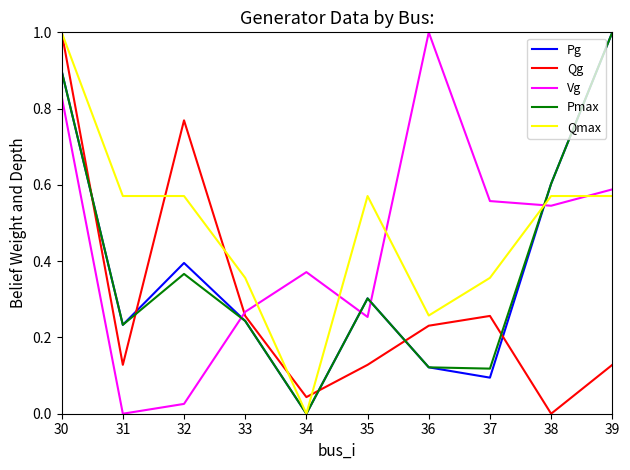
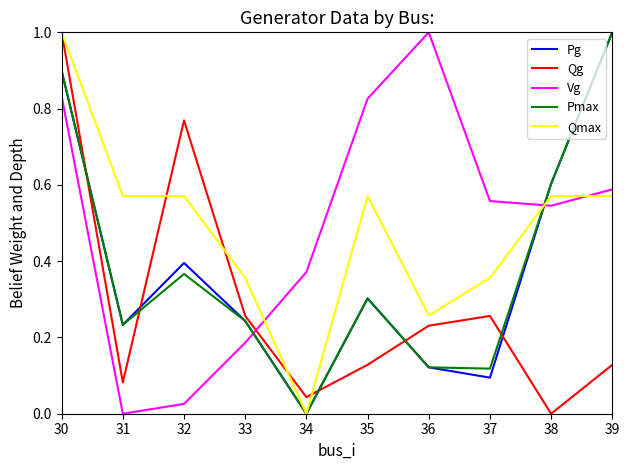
Qg, 31: 0.13 -> 0.08
Vg, 33: 0.27 -> 0.19
Vg, 35: 0.25 -> 0.83
